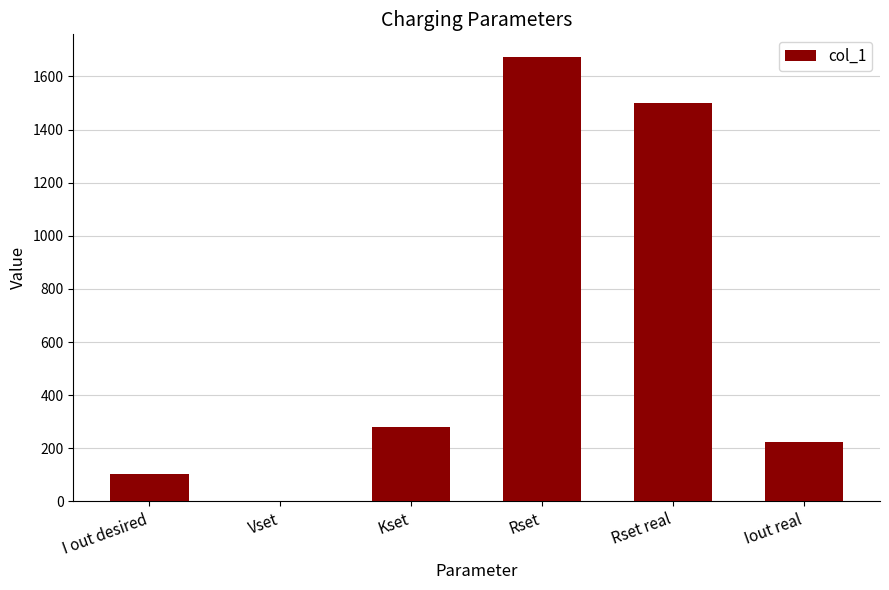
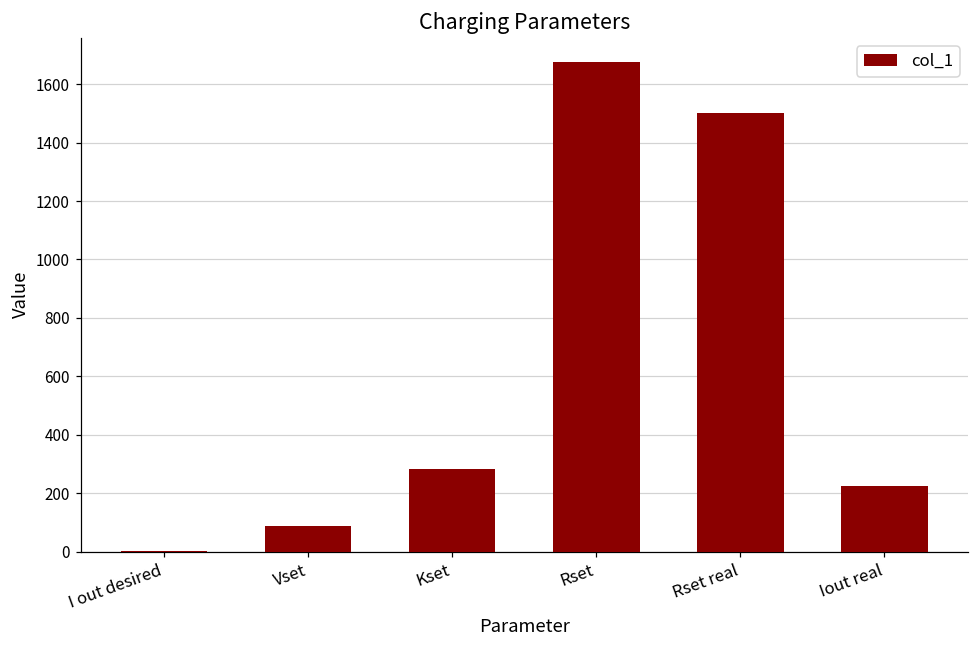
I out desired: 100 -> 0
Vset: 0 -> 90
